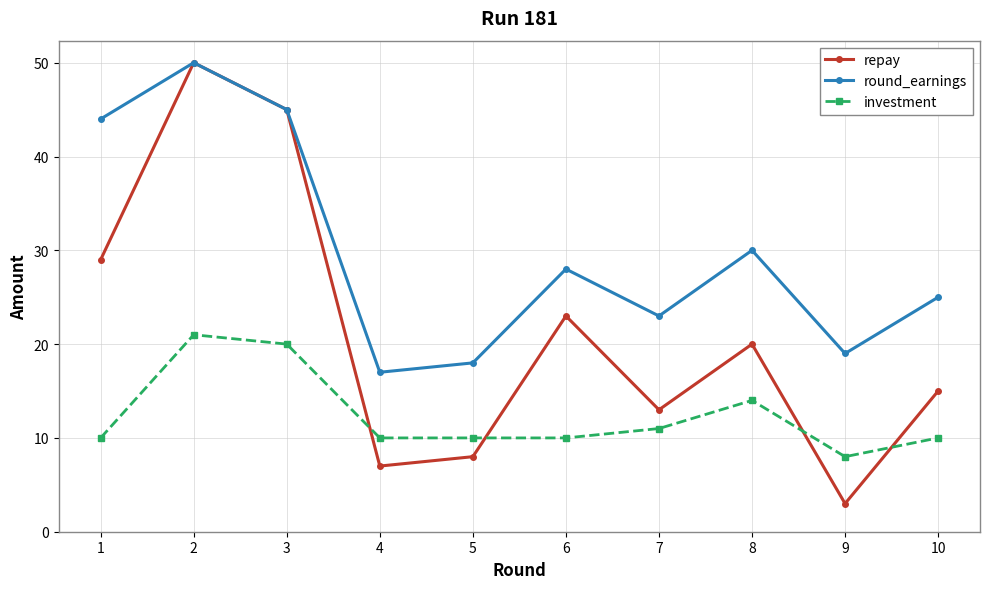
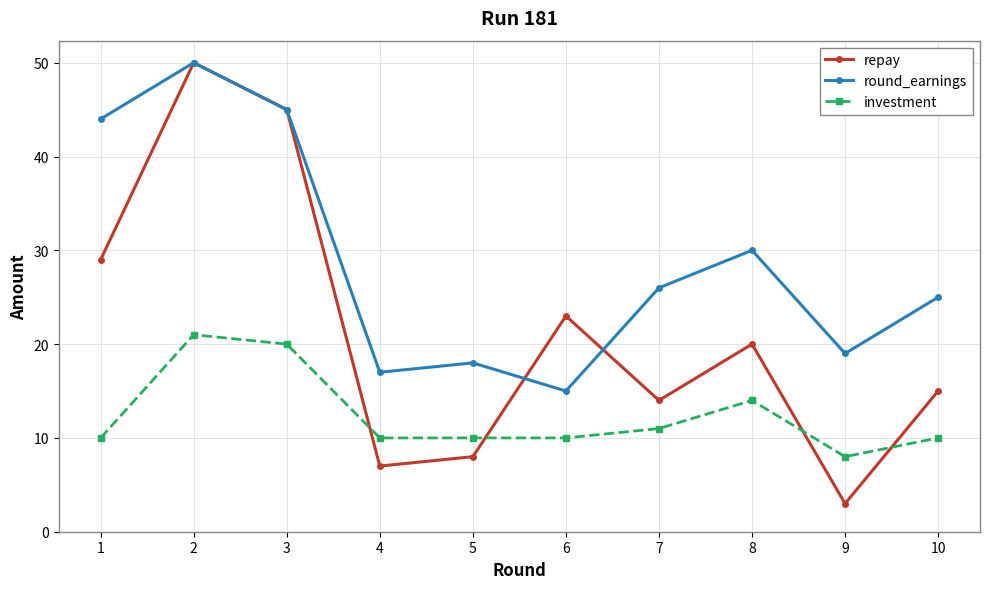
round_earnings, 6: 28 -> 15
repay, 7: 13 -> 14
round_earnings, 7: 23 -> 26
